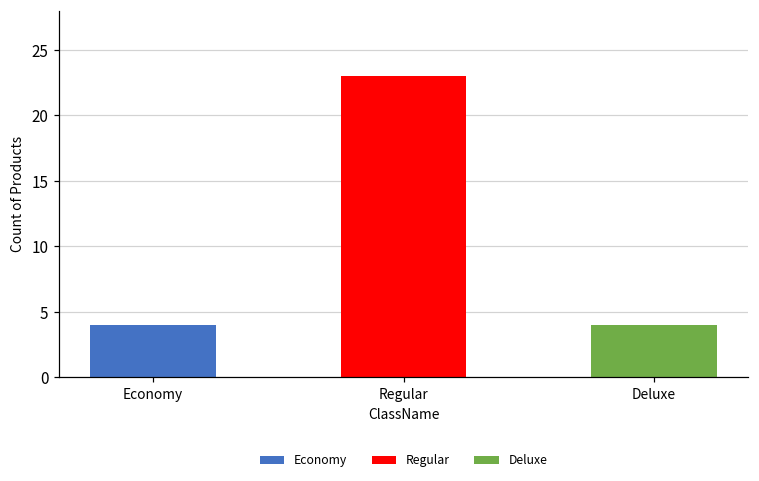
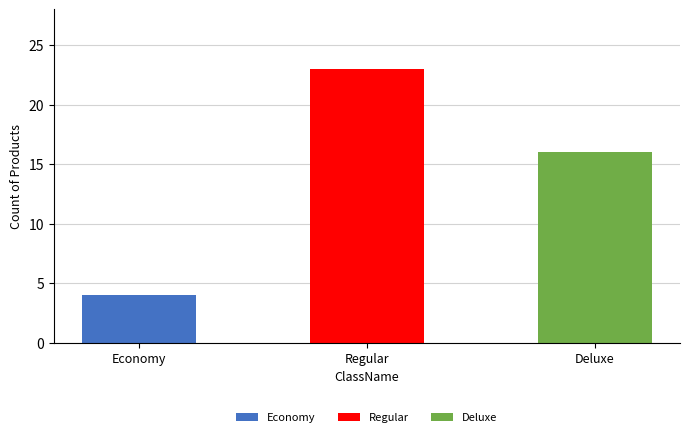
Deluxe: 4 -> 16
